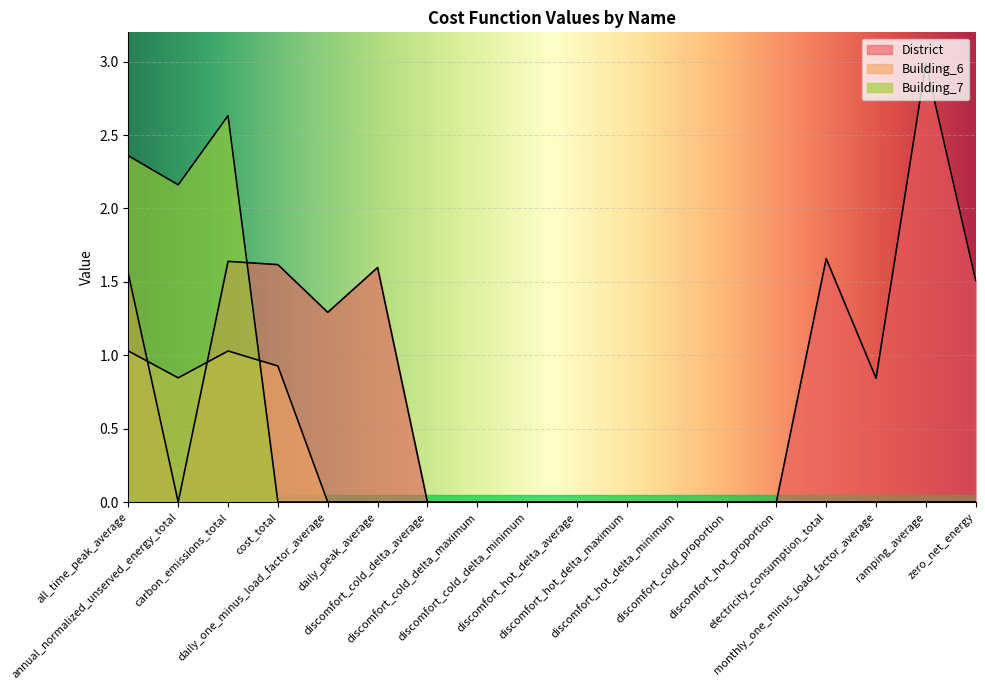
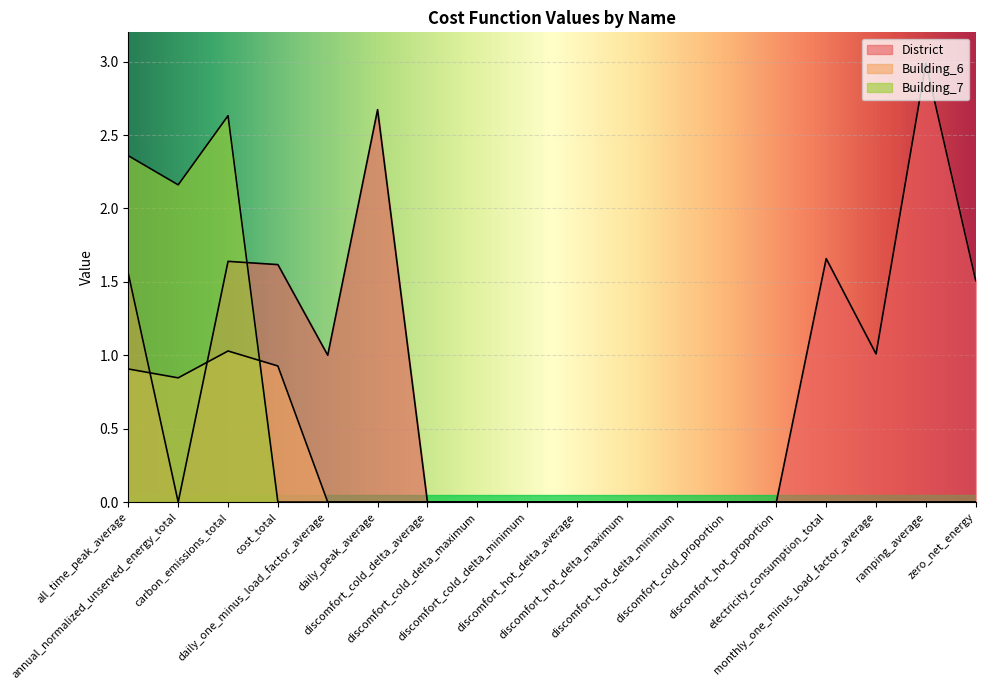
Building_6, all_time_peak_average: 1.03 -> 0.91
District, daily_one_minus_load_factor_average: 1.29 -> 1.00
District, daily_peak_average: 1.60 -> 2.67
District, monthly_one_minus_load_factor_average: 0.84 -> 1.01
